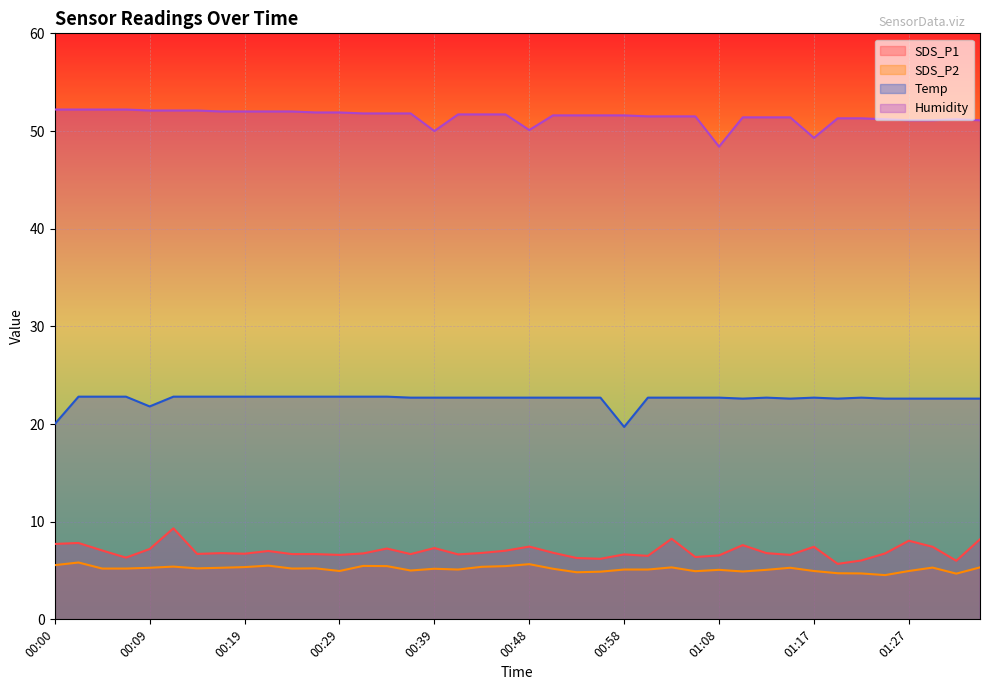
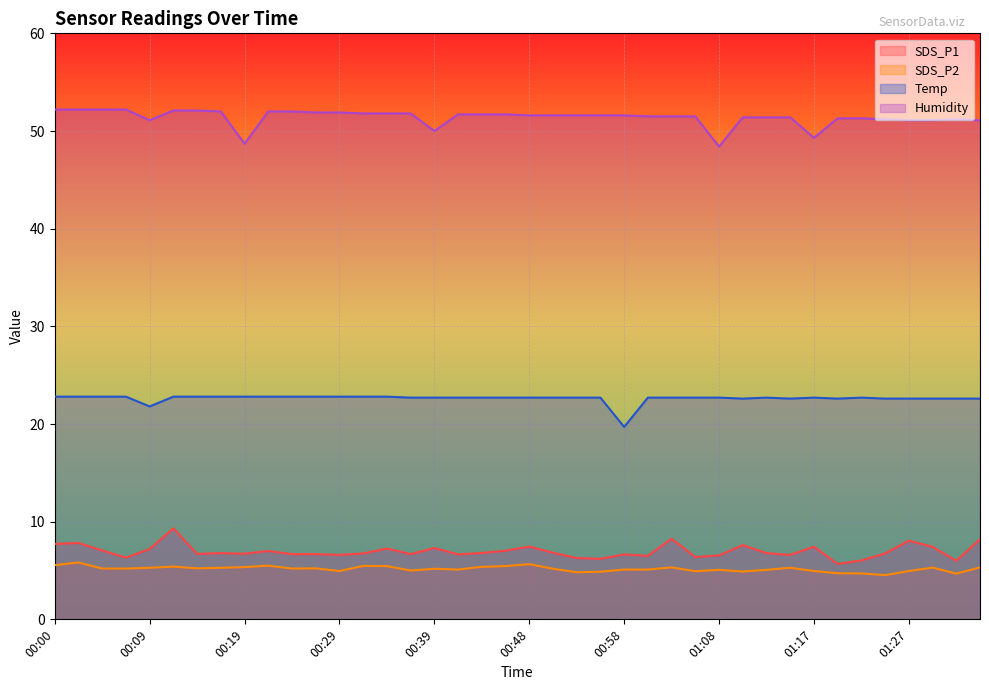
Temp, 00:00: 20 -> 23
Humidity, 00:09: 52 -> 51
Humidity, 00:19: 52 -> 49
Humidity, 00:48: 50 -> 52
